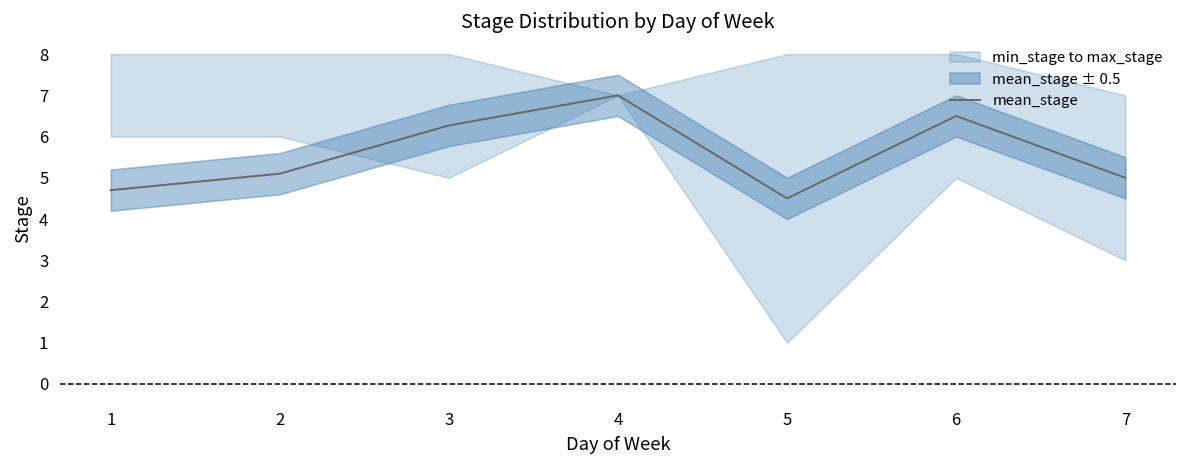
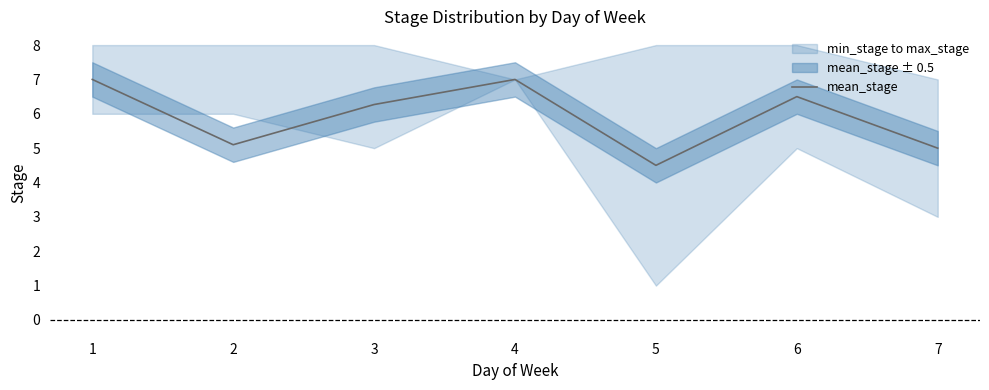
mean_stage, 1: 4.7 -> 7.0
